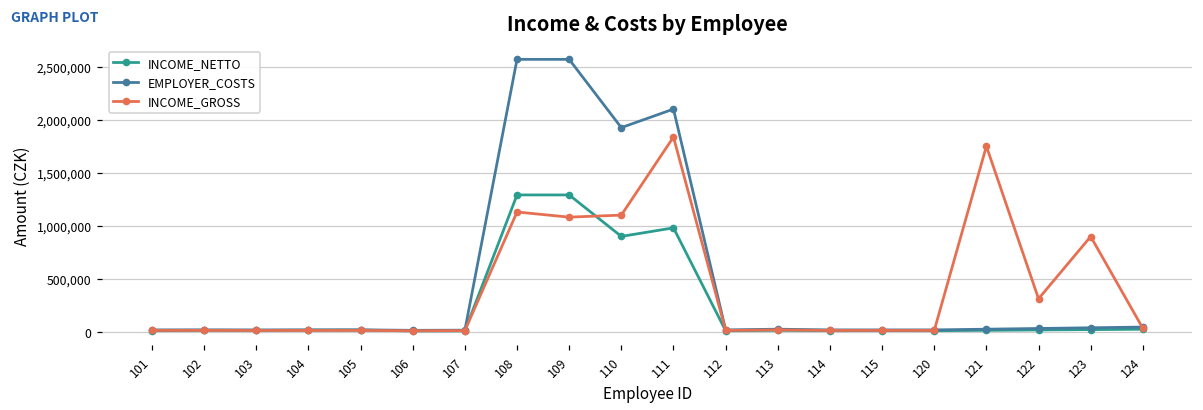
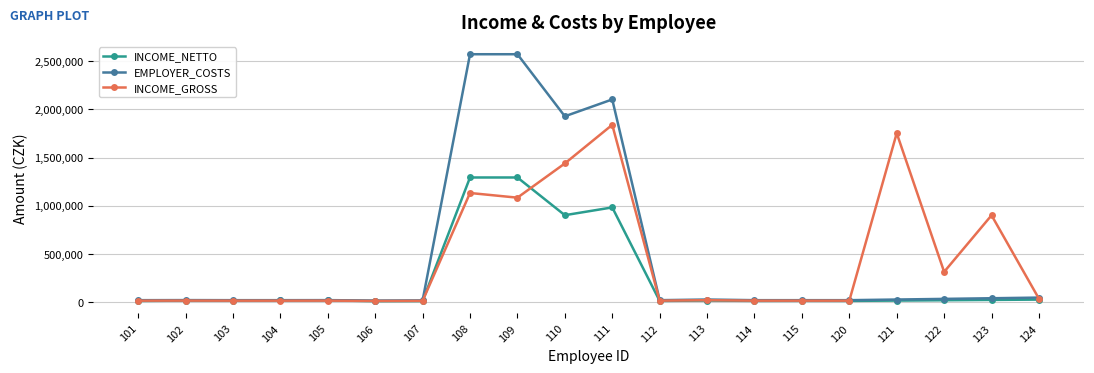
INCOME_GROSS, 110: 1,100,000 -> 1,400,000
